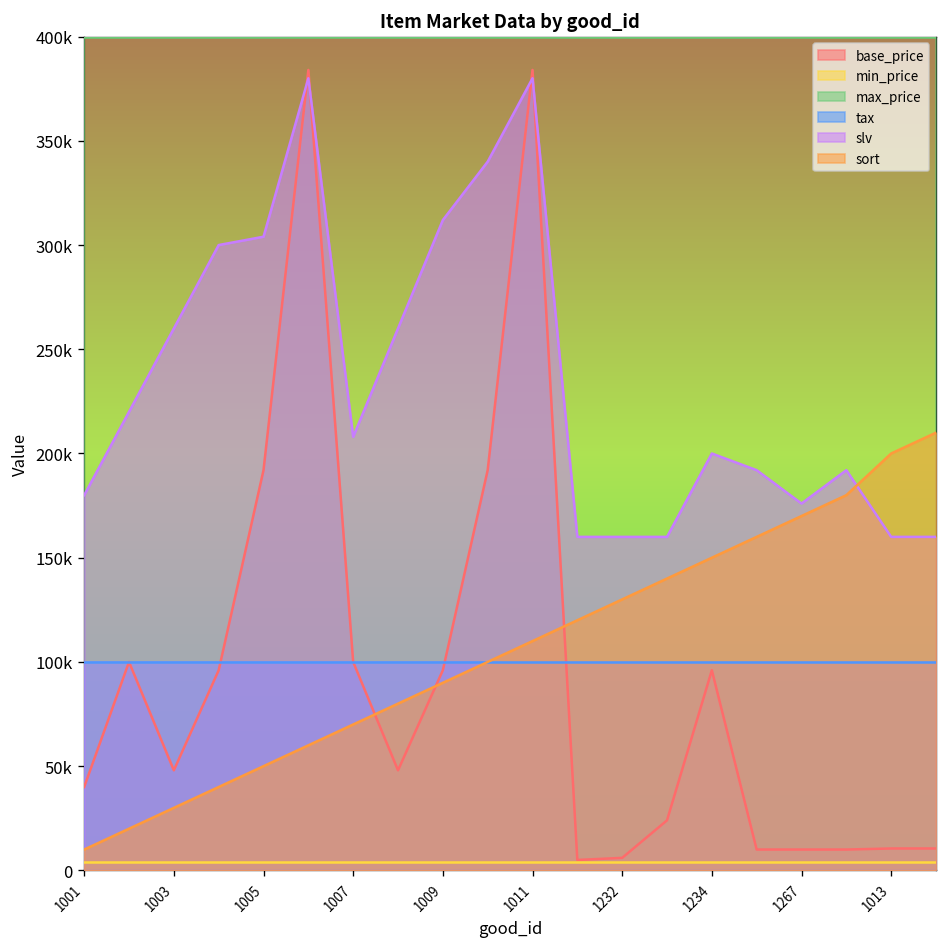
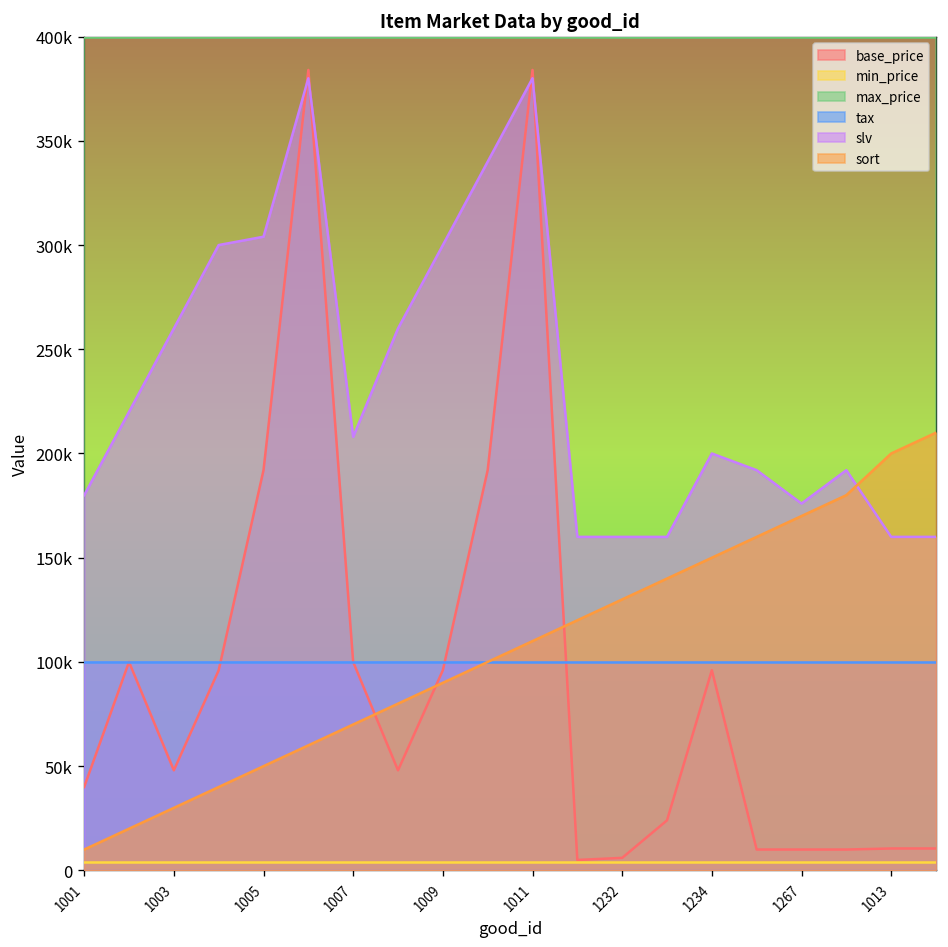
slv, 1009: 312000 -> 300000
